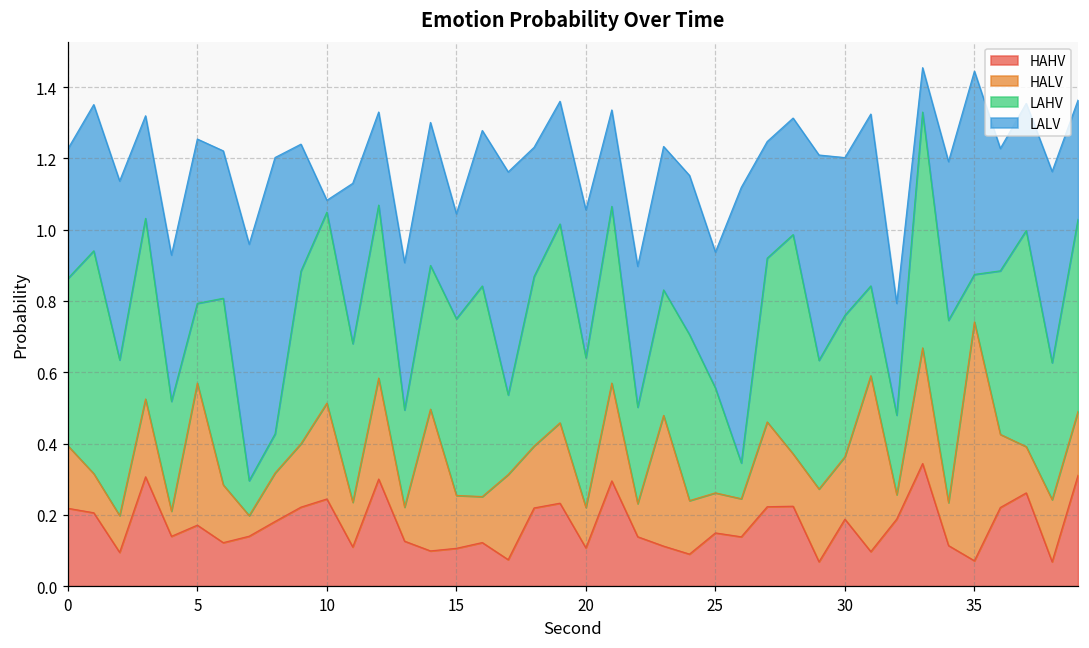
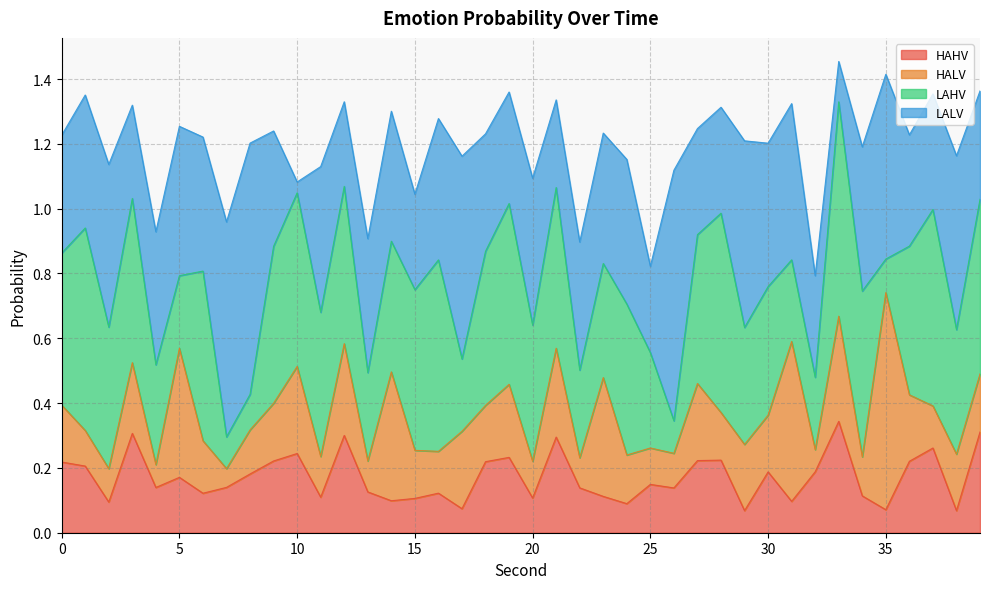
LALV, 20: 0.41 -> 0.45
LALV, 25: 0.38 -> 0.27
LAHV, 35: 0.13 -> 0.10
